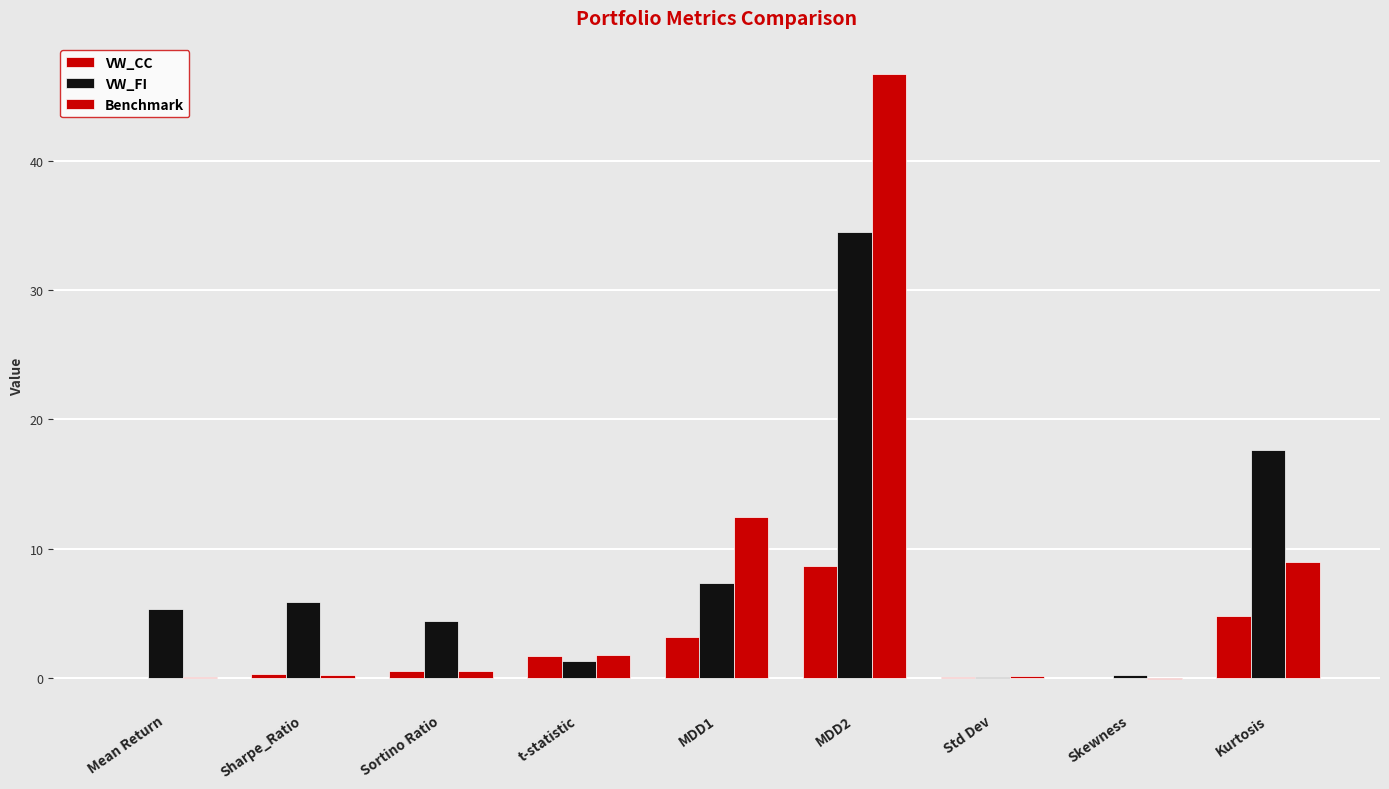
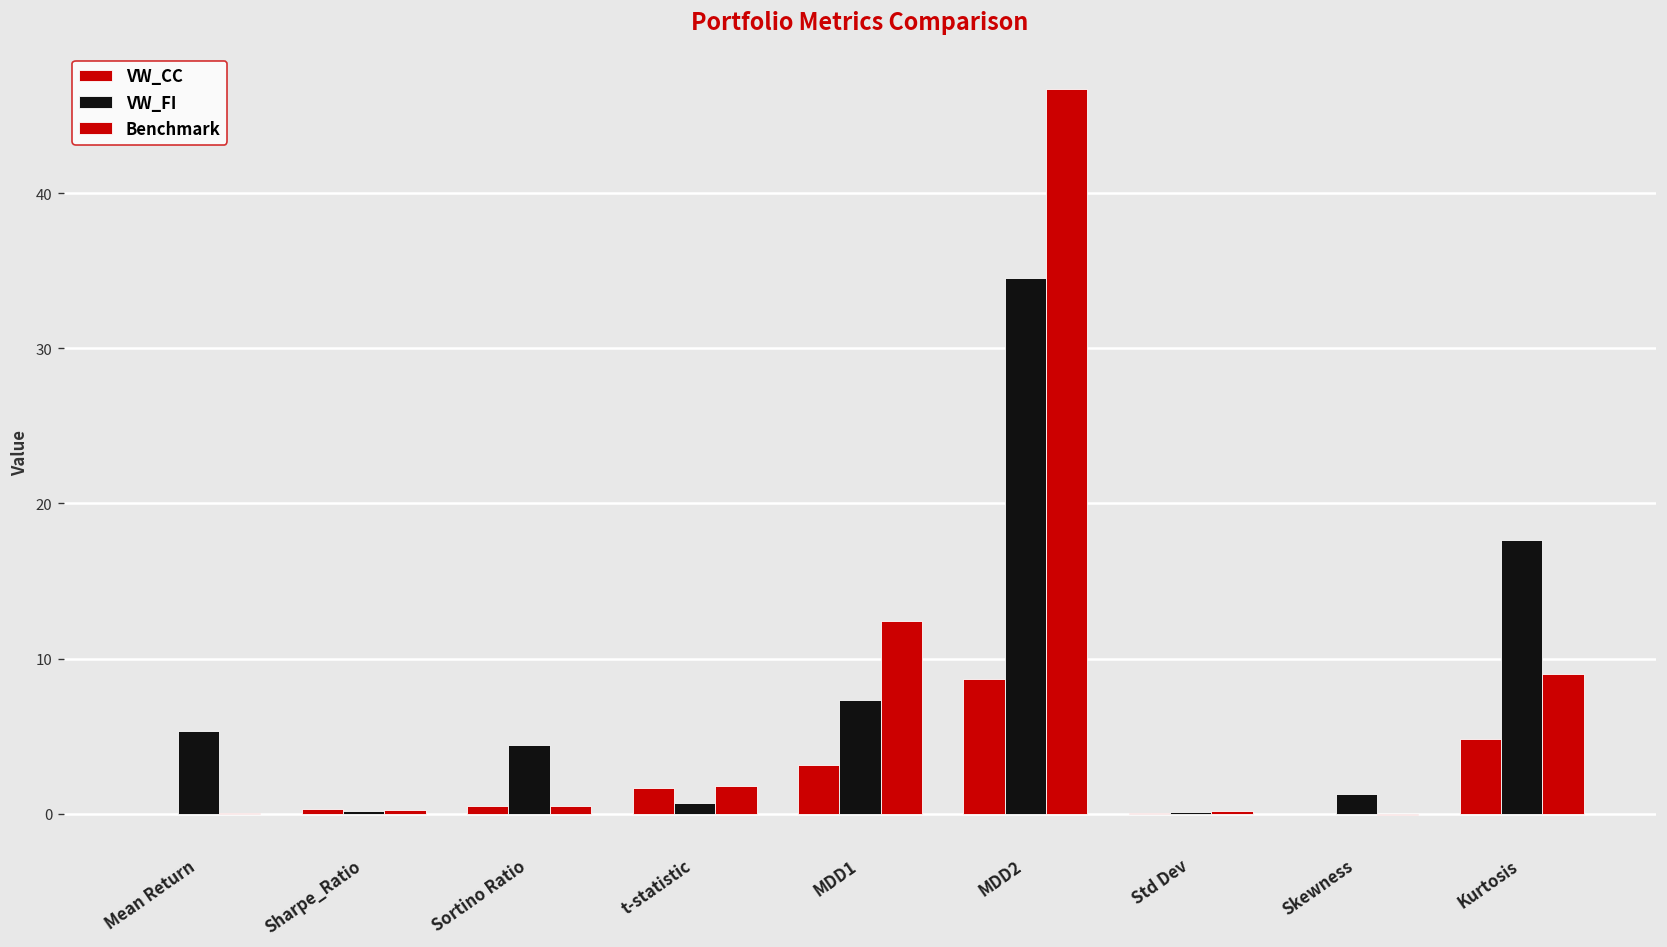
VW_FI, Sharpe_Ratio: 5.9 -> 0.2
VW_FI, t-statistic: 1.3 -> 0.7
VW_FI, Skewness: 0.2 -> 1.3
